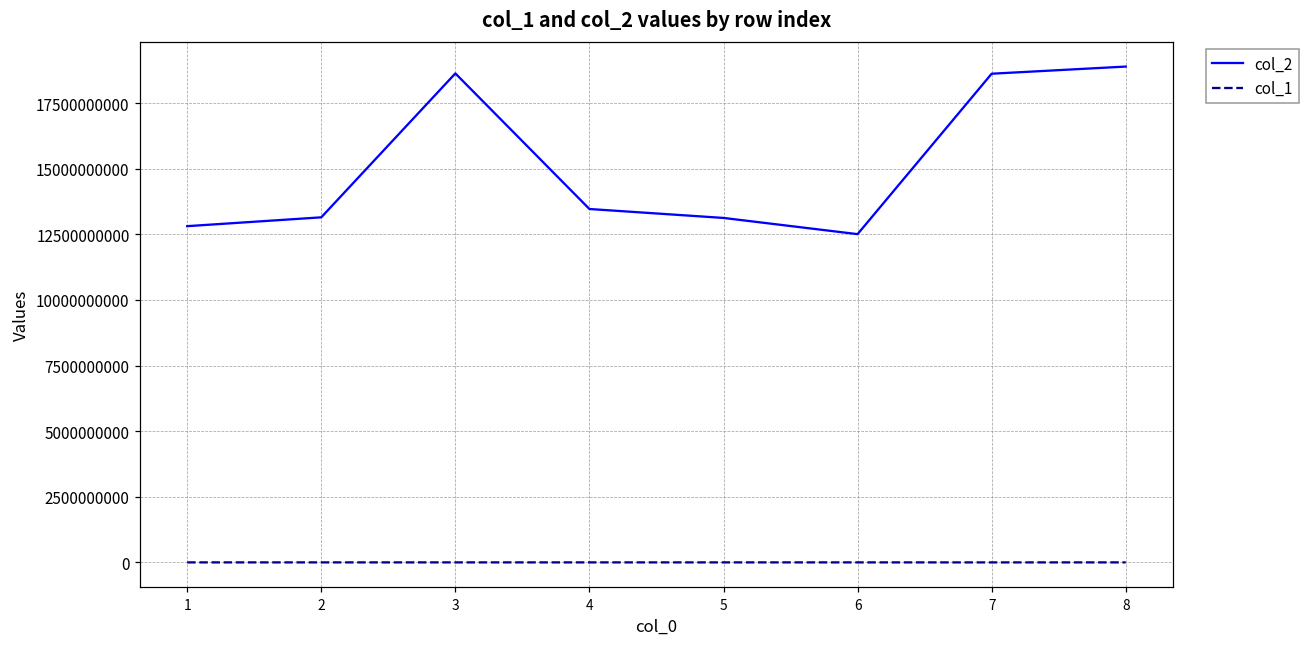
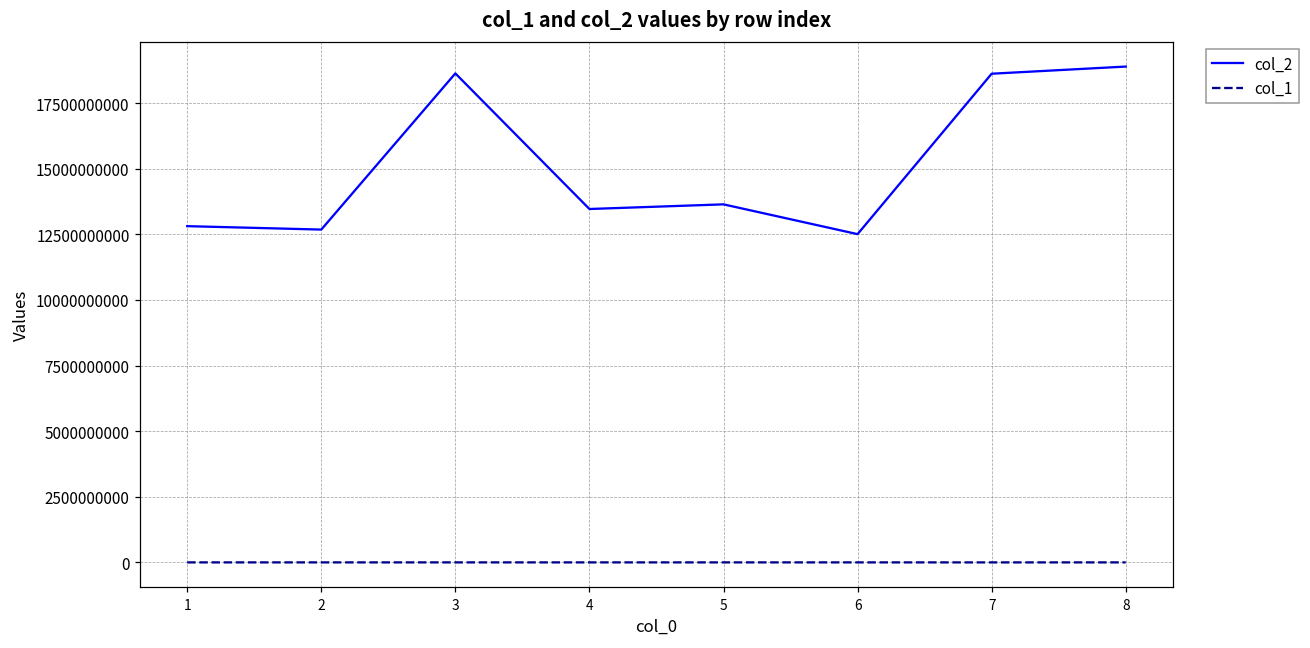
col_2, 2: 13100000000 -> 12700000000
col_2, 5: 13100000000 -> 13600000000
